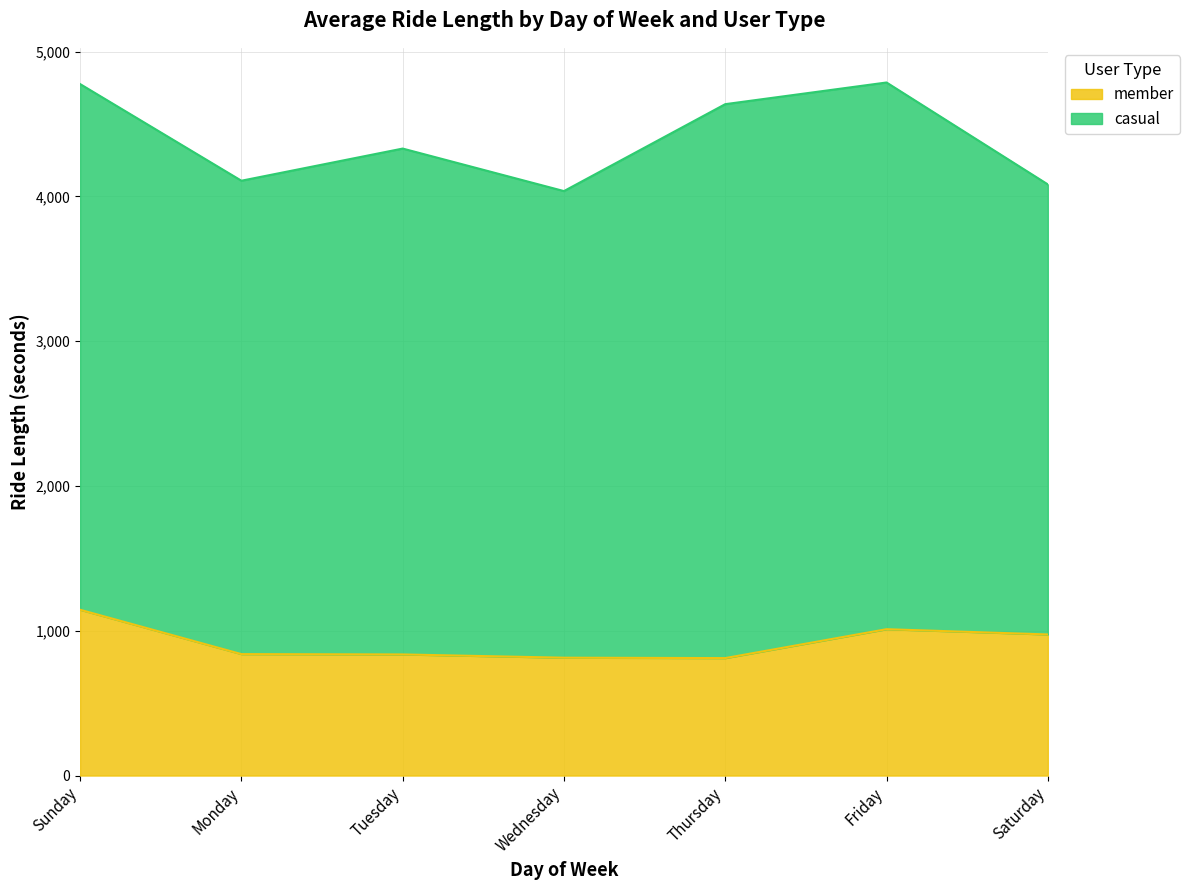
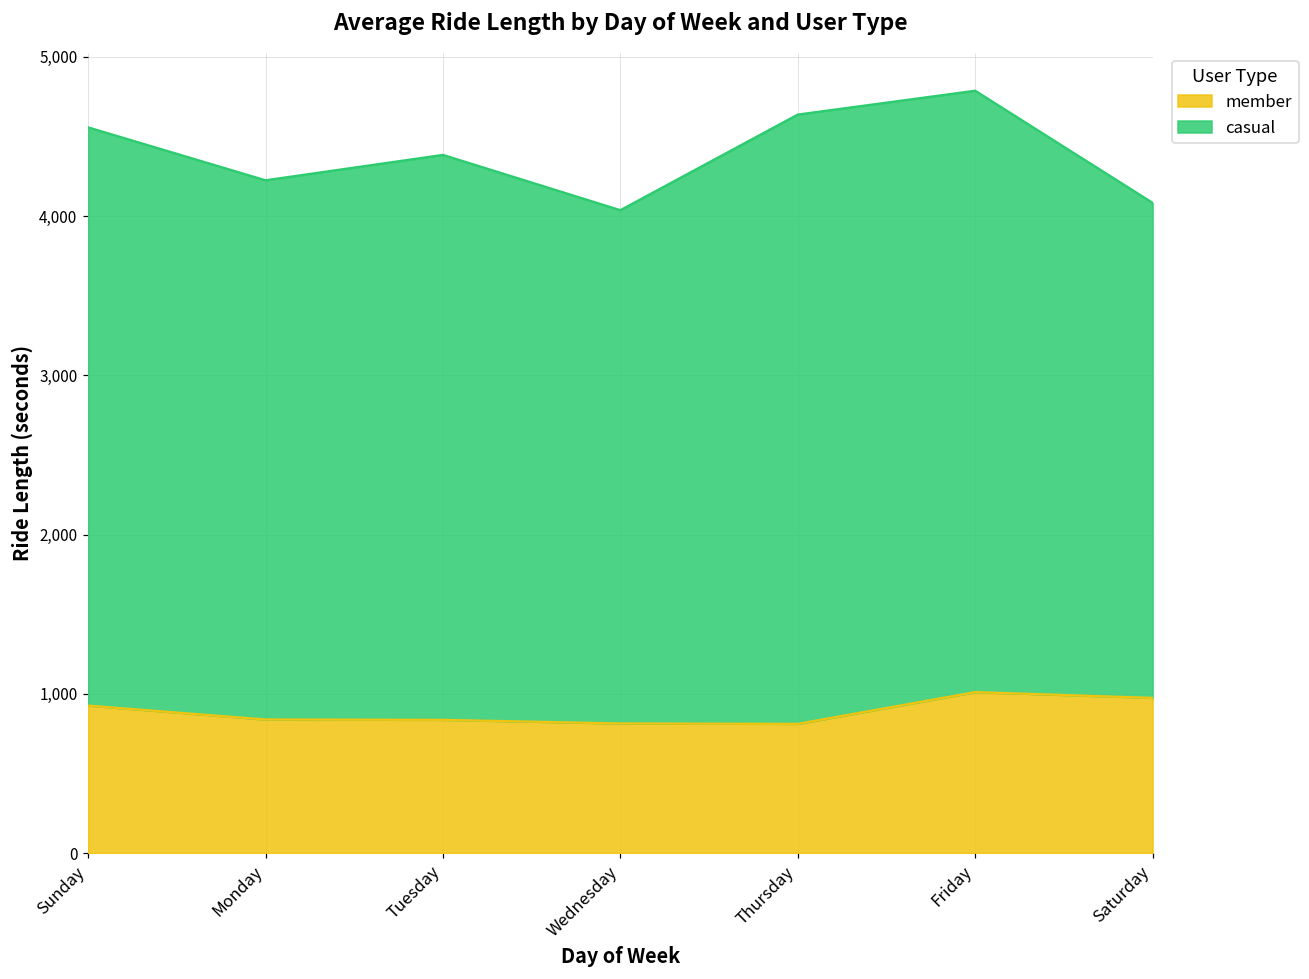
member, Sunday: 1,150 -> 930
casual, Monday: 3,270 -> 3,390
casual, Tuesday: 3,490 -> 3,550
